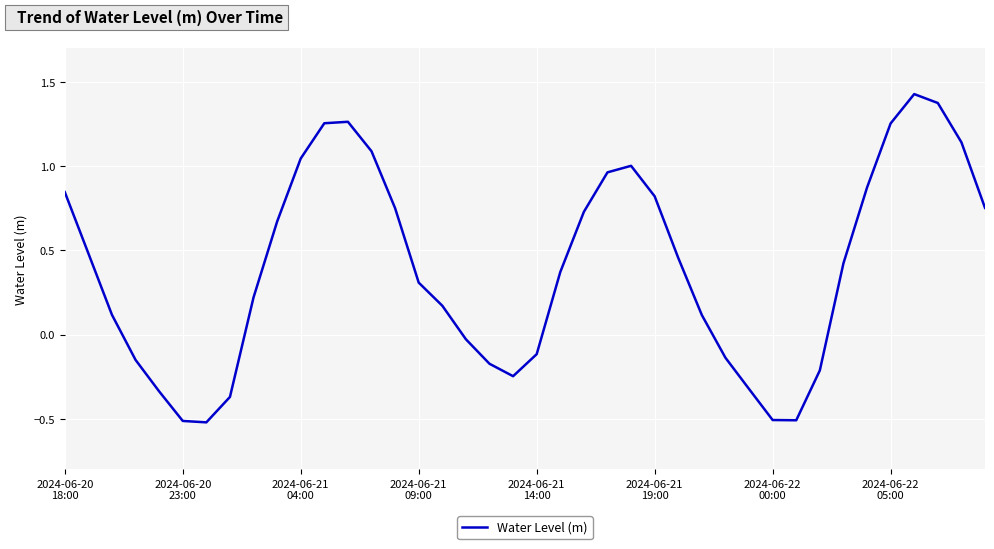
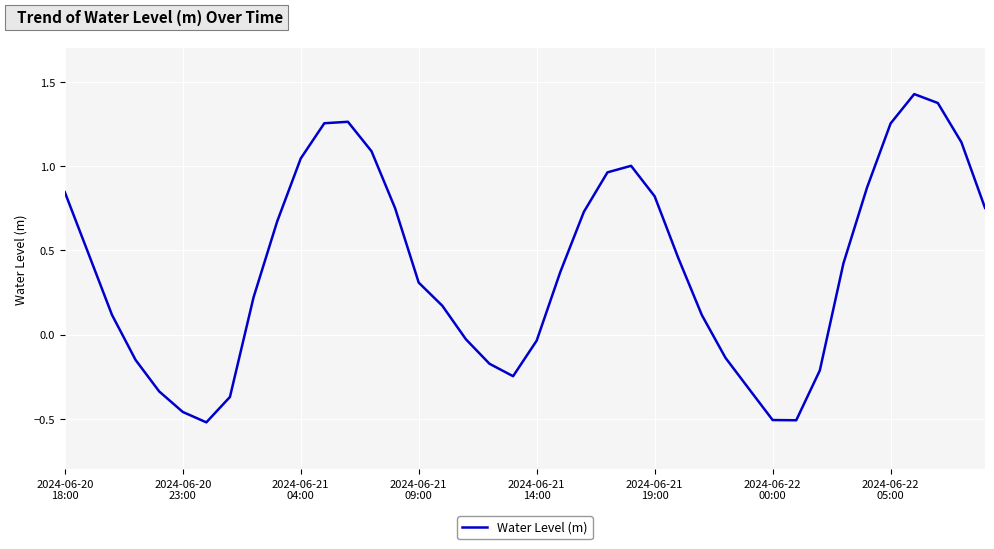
2024-06-20 23:00: -0.51 -> -0.46
2024-06-21 14:00: -0.12 -> -0.04
